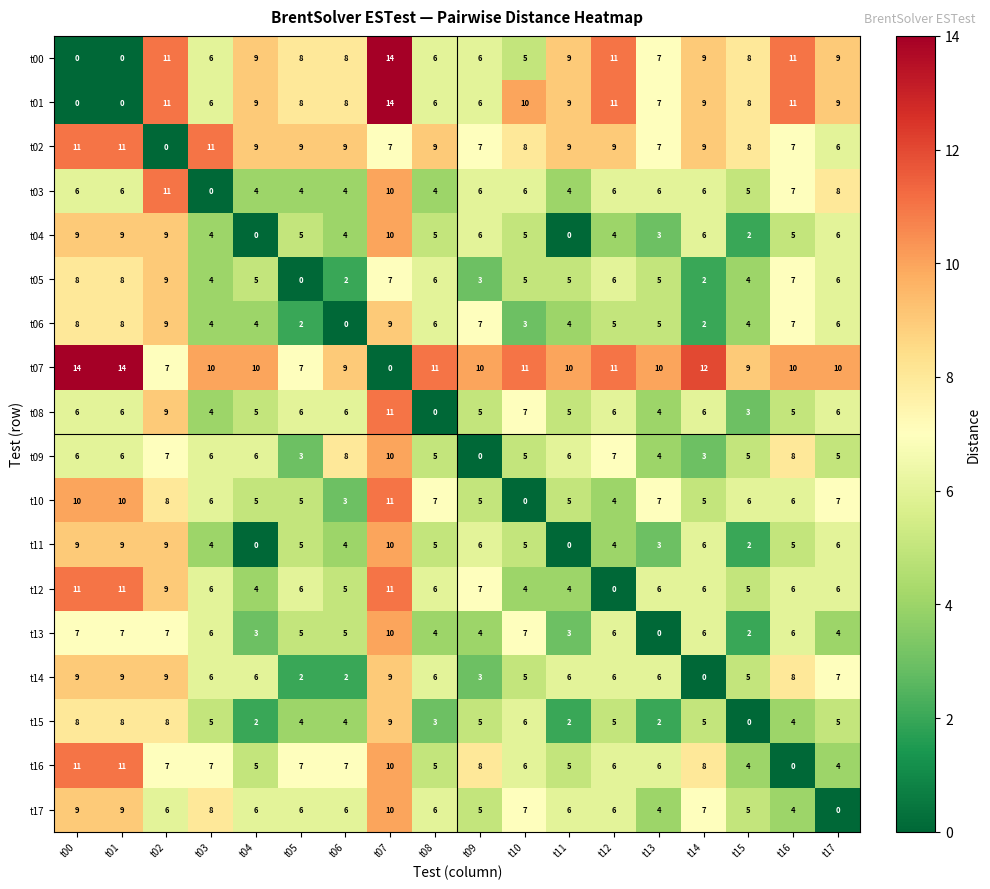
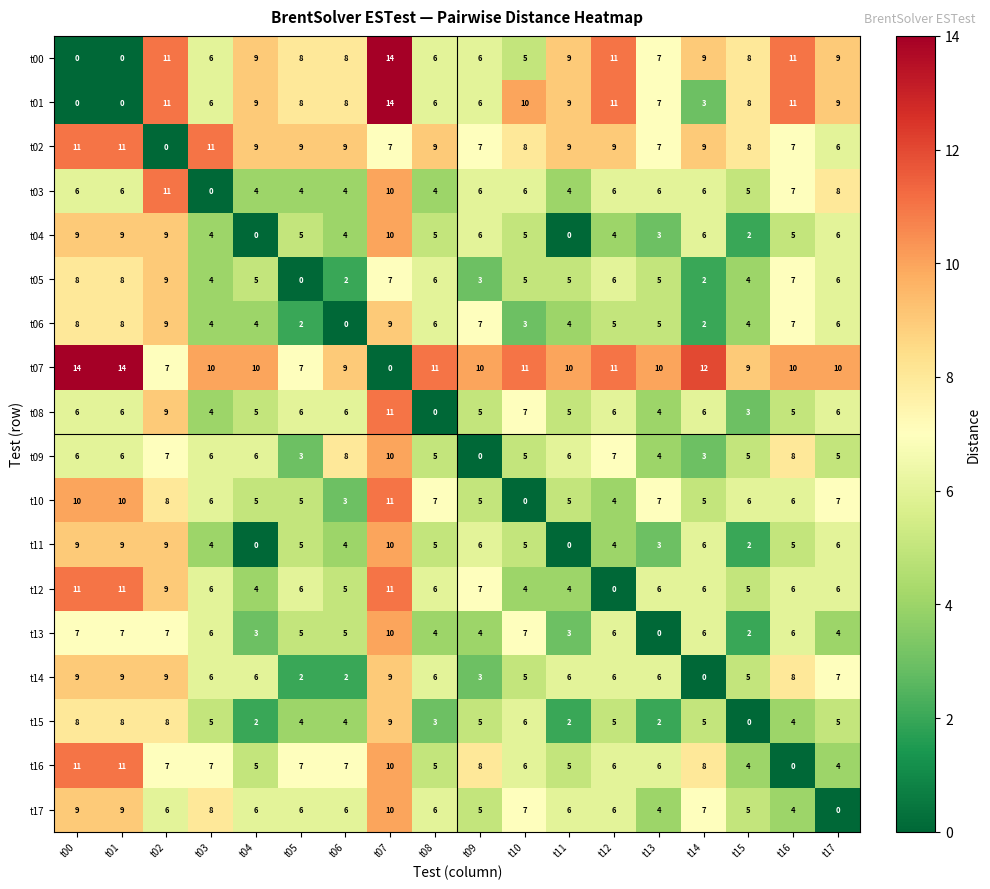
t01, t14: 9 -> 3
